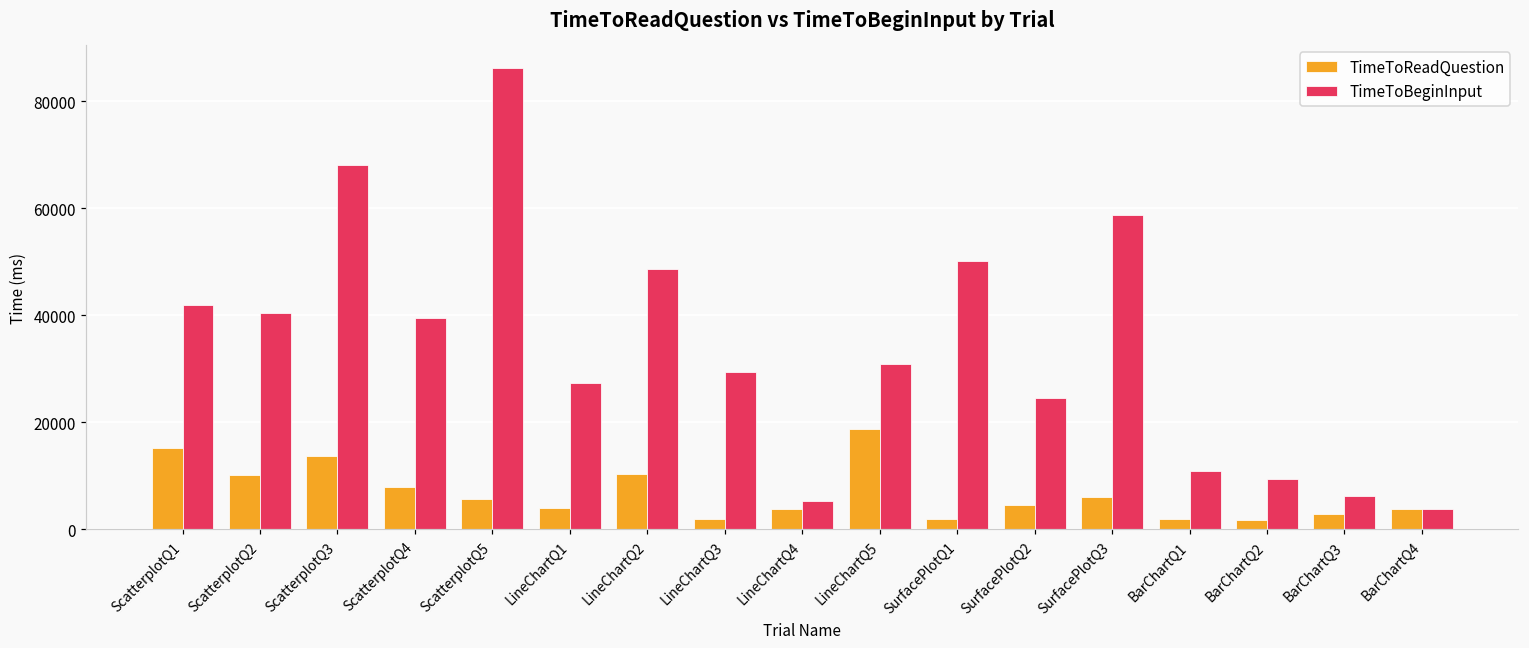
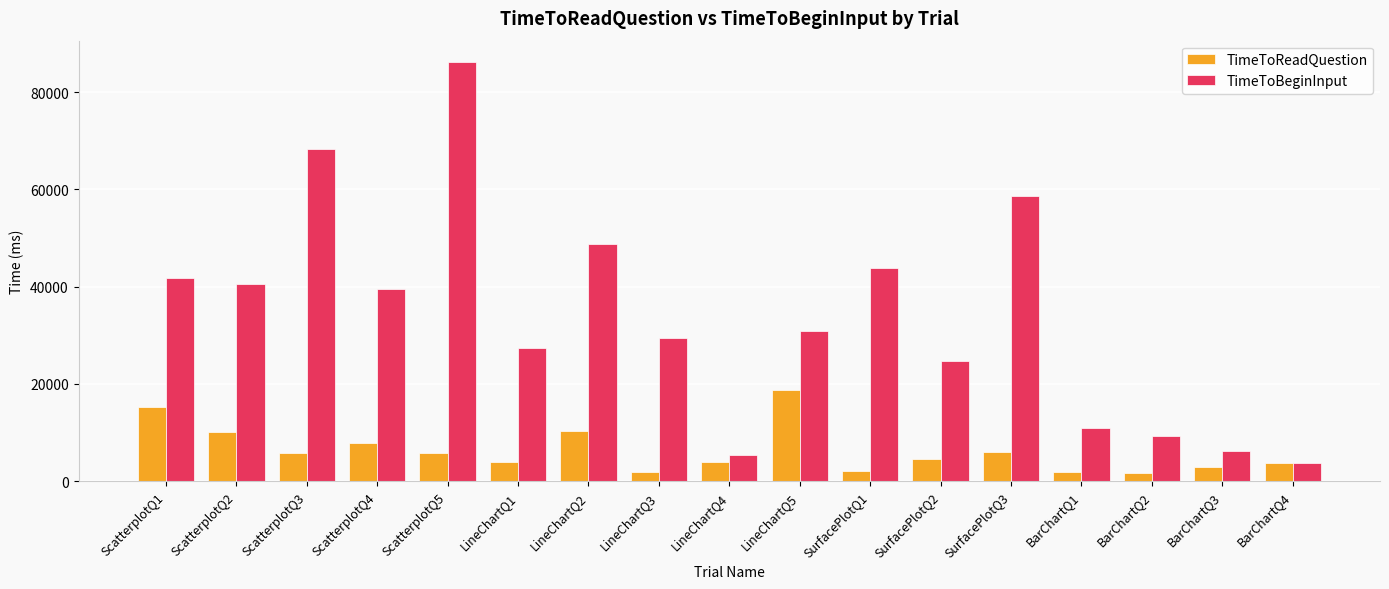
TimeToReadQuestion, ScatterplotQ3: 14000 -> 6000
TimeToBeginInput, SurfacePlotQ1: 50000 -> 44000
